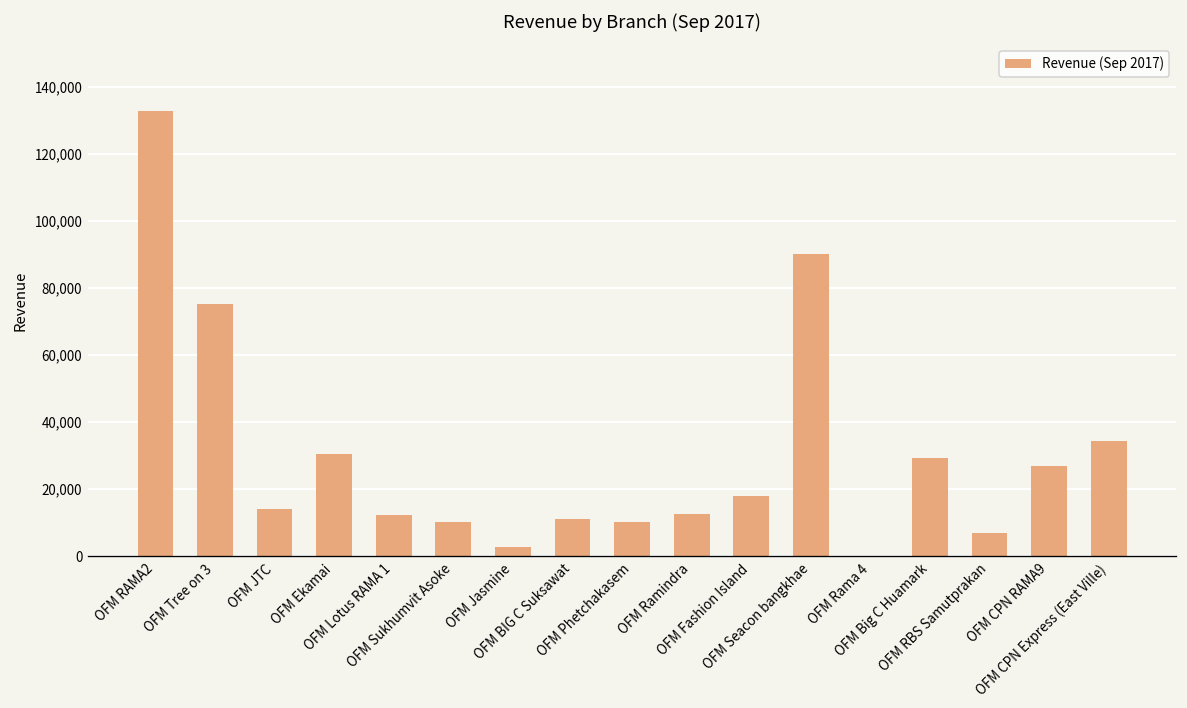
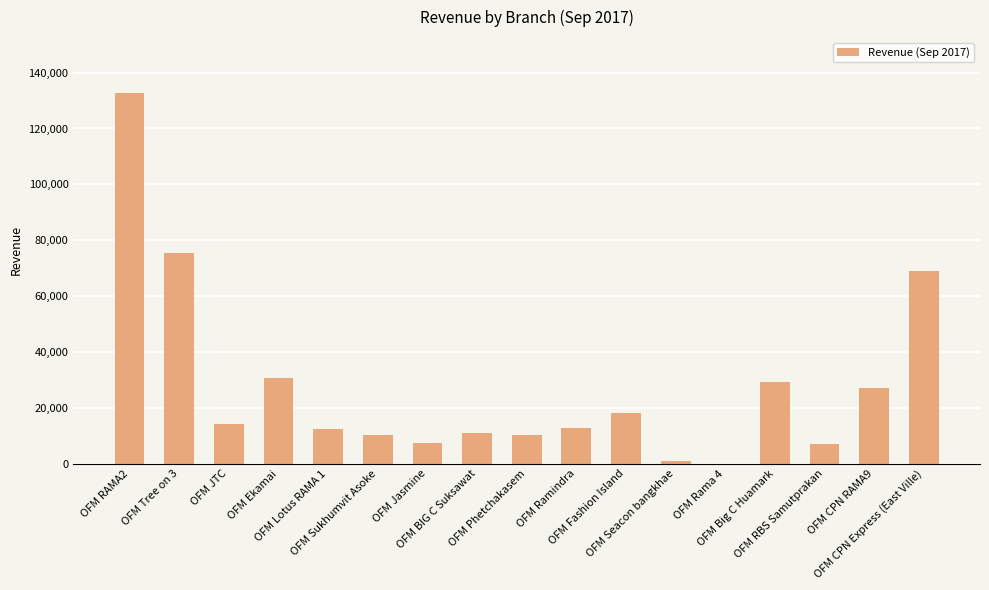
OFM Jasmine: 3,000 -> 7,000
OFM Seacon bangkhae: 90,000 -> 1,000
OFM CPN Express (East Ville): 34,000 -> 69,000
